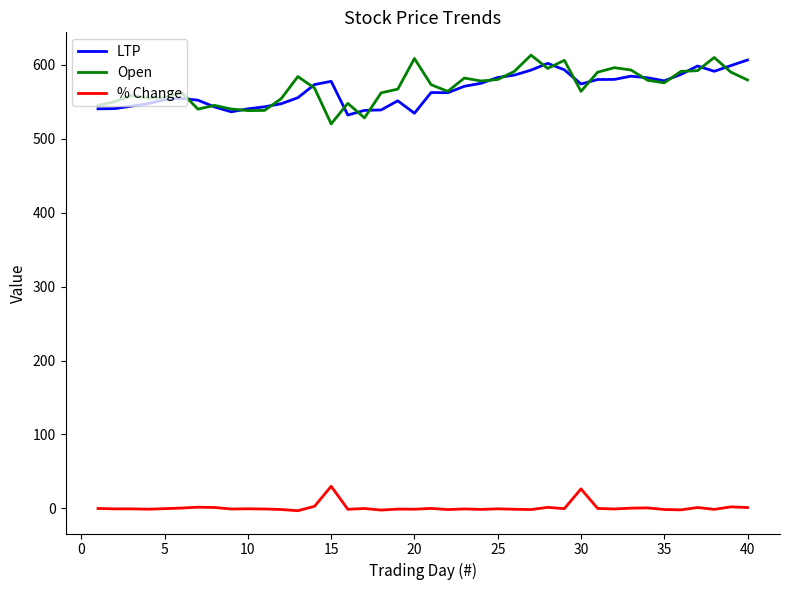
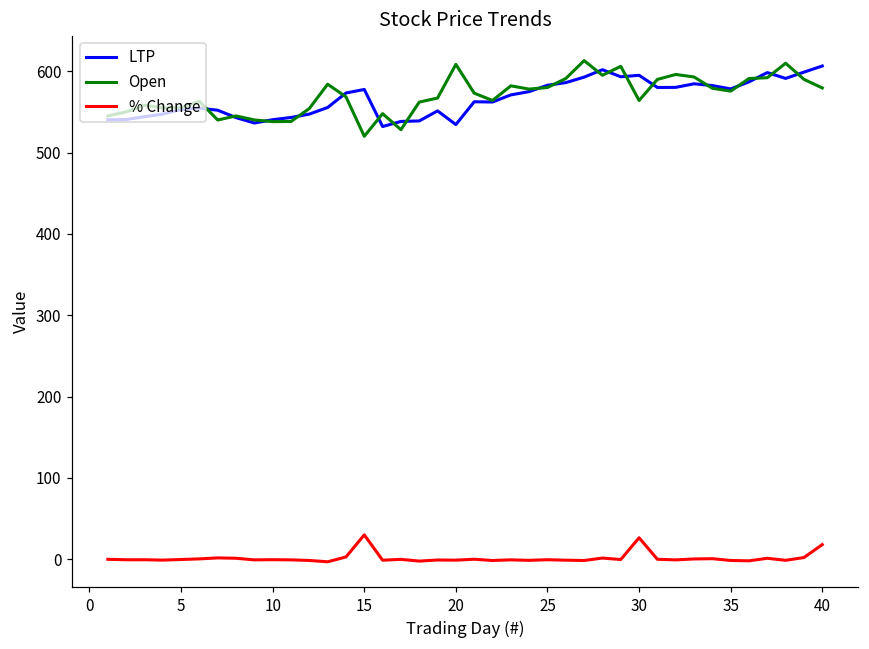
LTP, 30: 570 -> 590
% Change, 40: 0 -> 20
